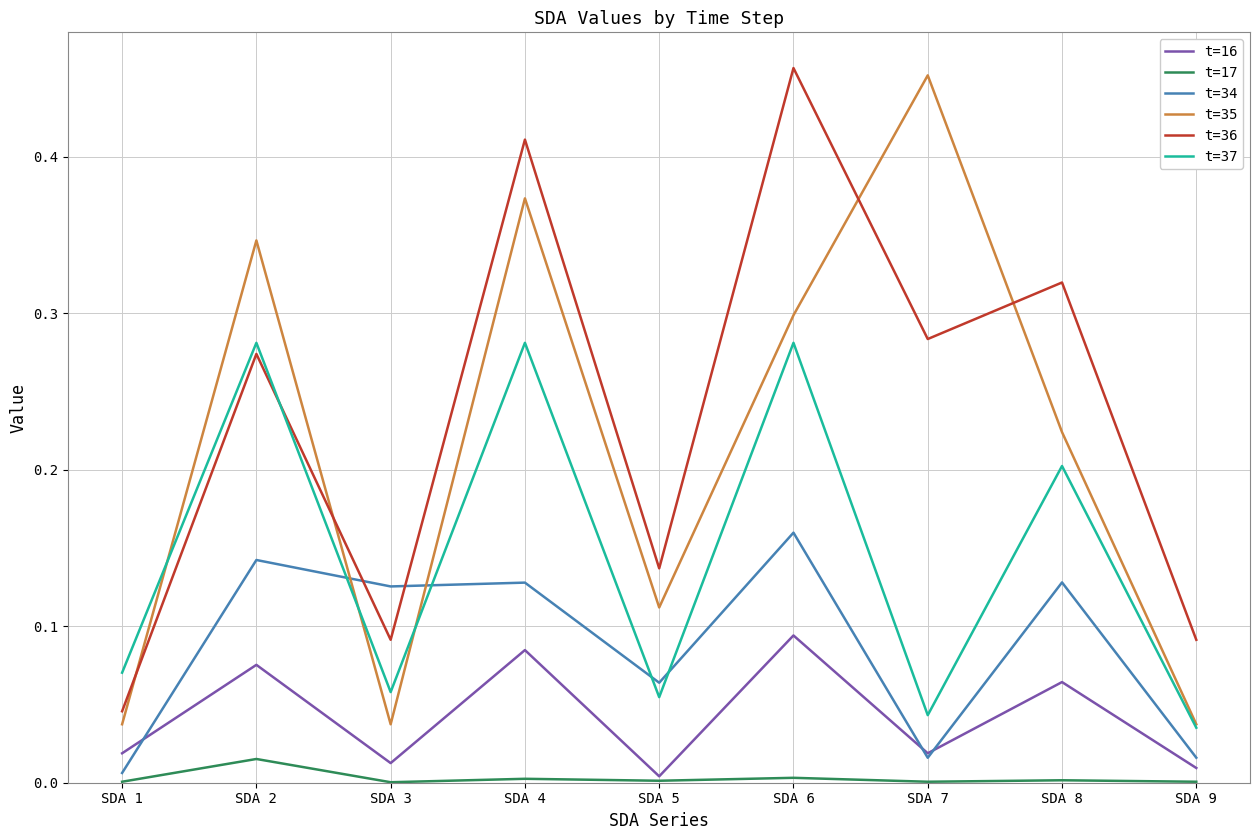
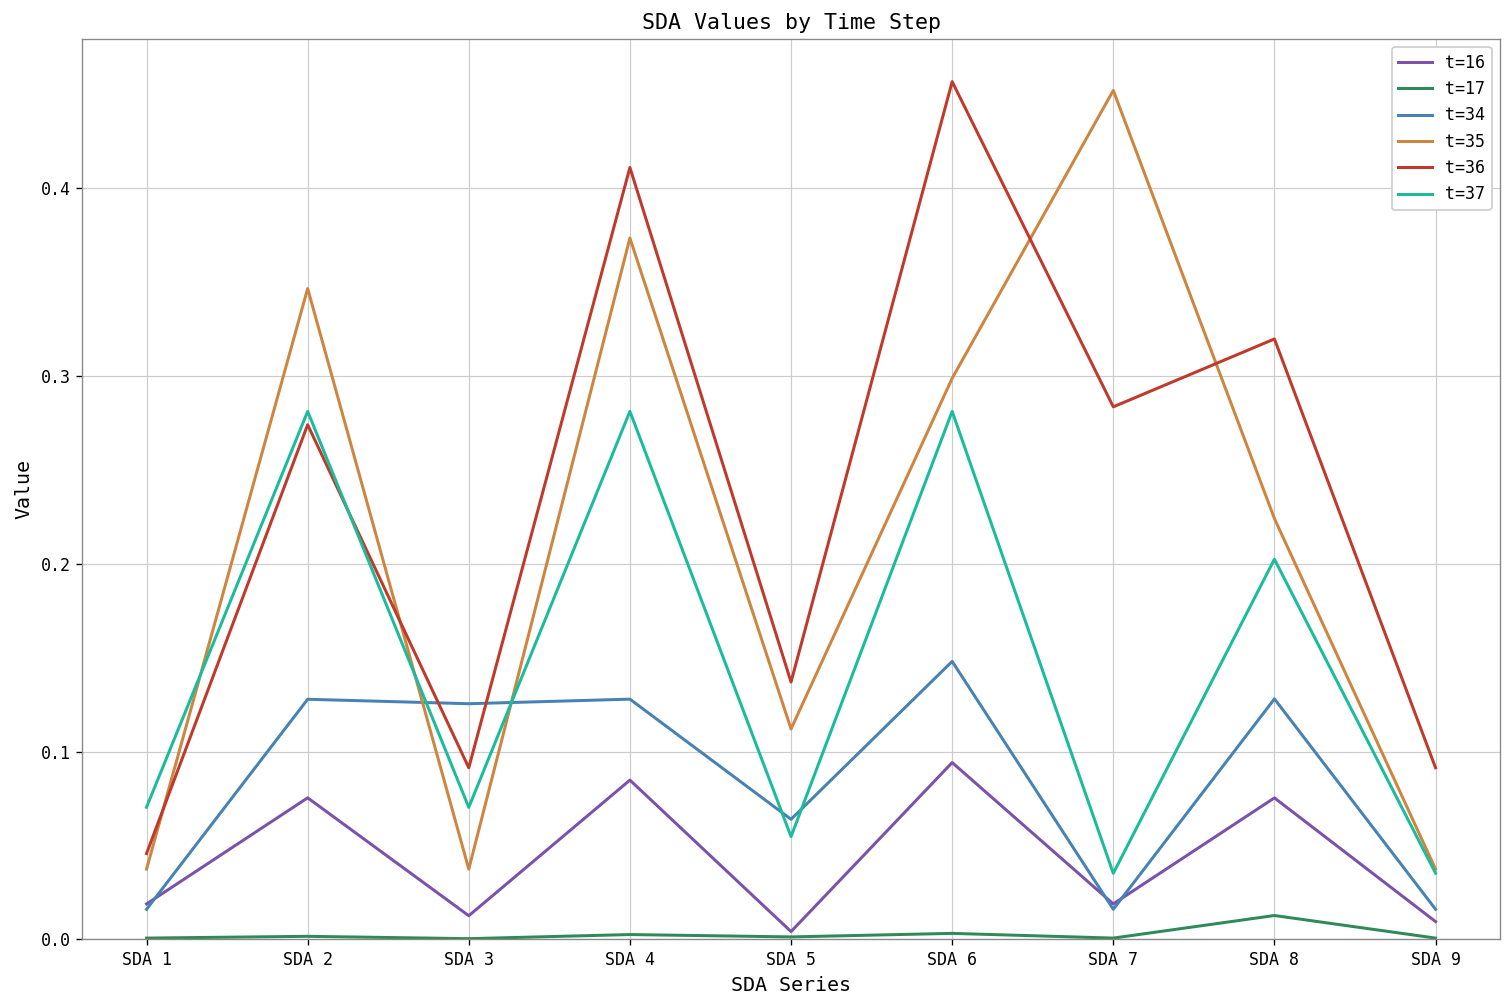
t=34, SDA 1: 0.006 -> 0.016
t=17, SDA 2: 0.015 -> 0.002
t=34, SDA 2: 0.142 -> 0.128
t=37, SDA 3: 0.058 -> 0.070
t=34, SDA 6: 0.160 -> 0.148
t=37, SDA 7: 0.043 -> 0.035
t=16, SDA 8: 0.064 -> 0.075
t=17, SDA 8: 0.002 -> 0.013
